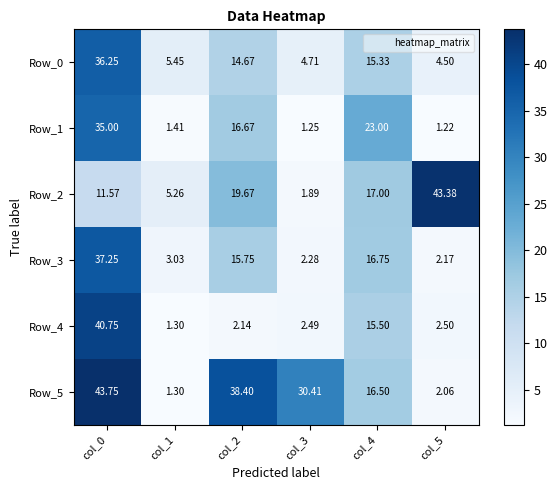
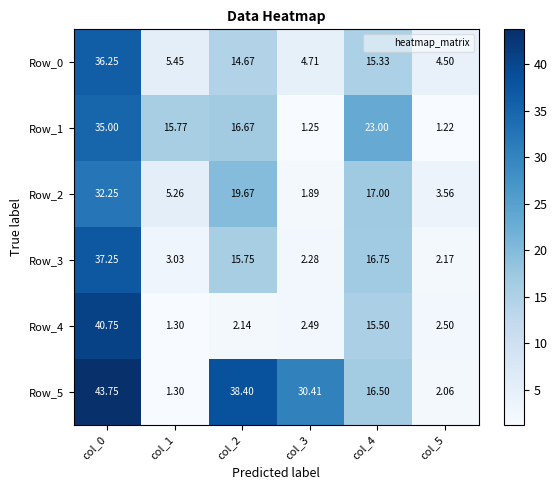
Row_1, col_1: 1.41 -> 15.77
Row_2, col_0: 11.57 -> 32.25
Row_2, col_5: 43.38 -> 3.56
